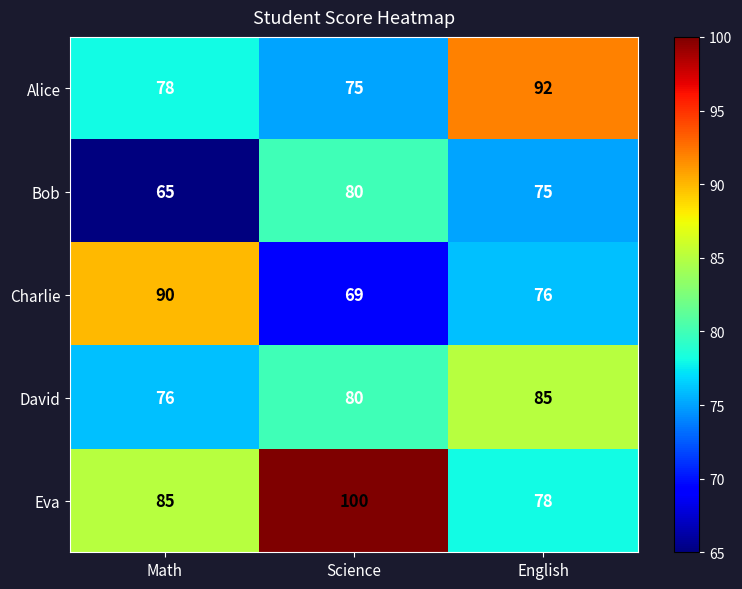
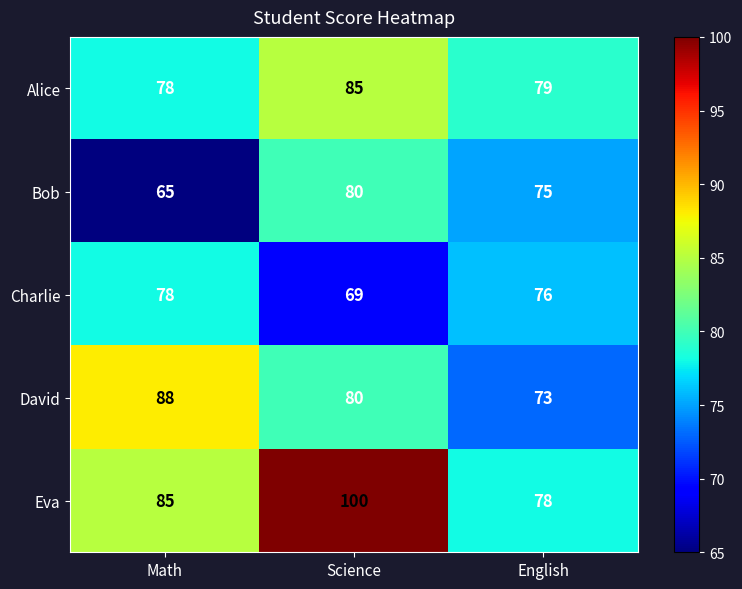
Alice, Science: 75 -> 85
Alice, English: 92 -> 79
Charlie, Math: 90 -> 78
David, Math: 76 -> 88
David, English: 85 -> 73
